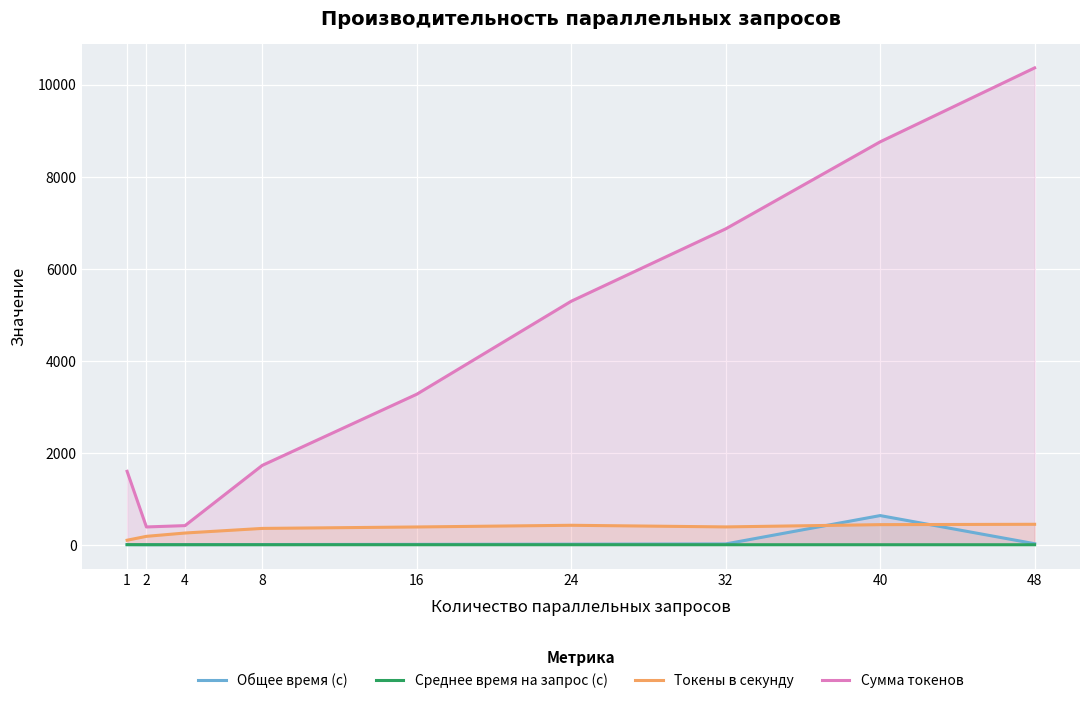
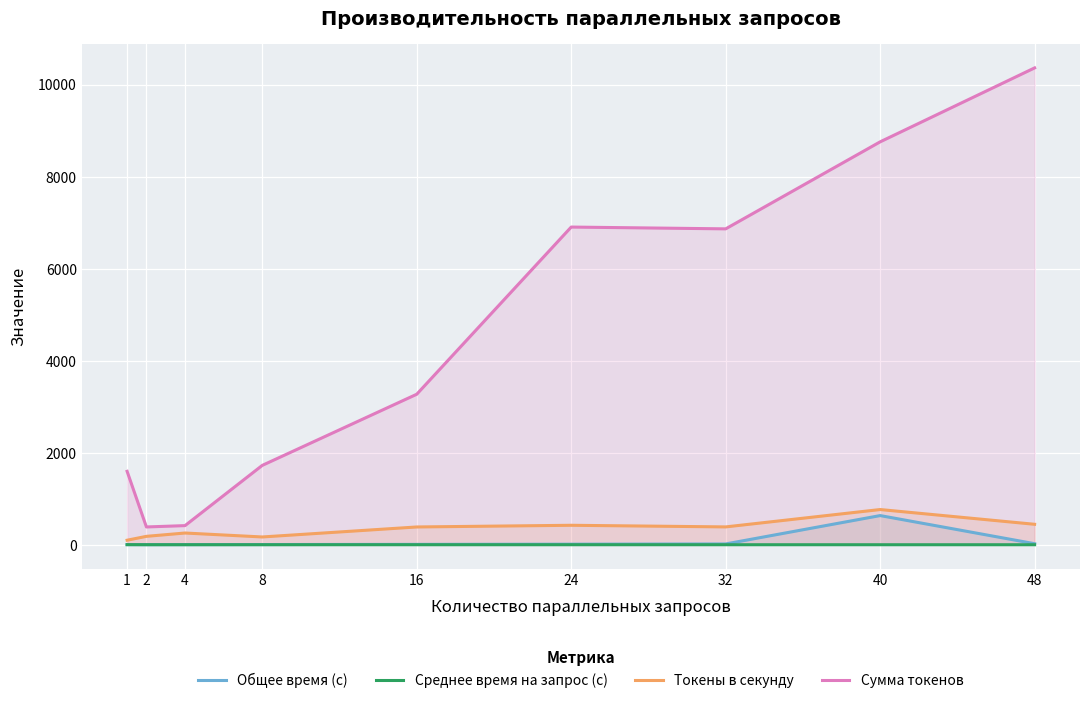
Токены в секунду, 8: 400 -> 200
Сумма токенов, 24: 5300 -> 6900
Токены в секунду, 40: 400 -> 800
